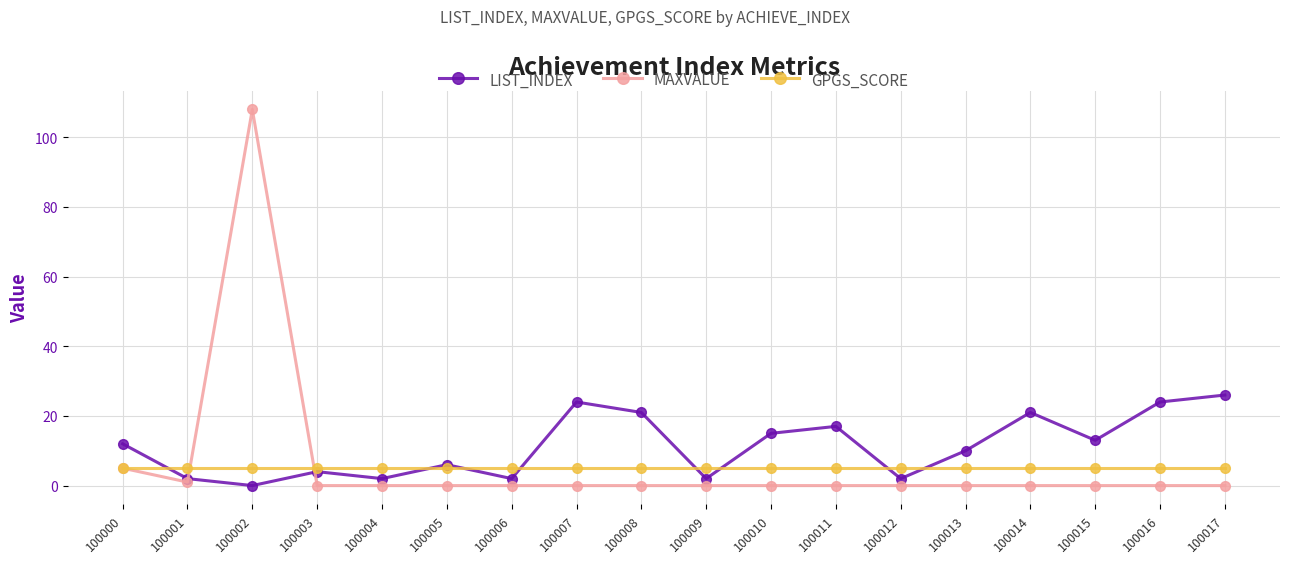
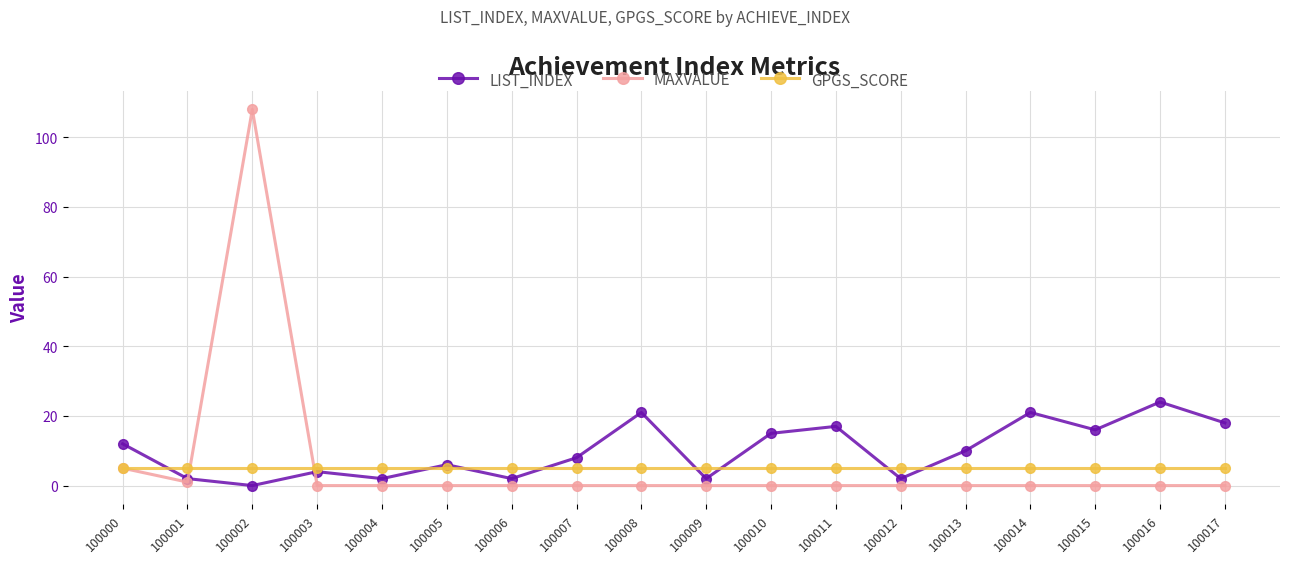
LIST_INDEX, 100007: 24 -> 8
LIST_INDEX, 100015: 13 -> 16
LIST_INDEX, 100017: 26 -> 18
